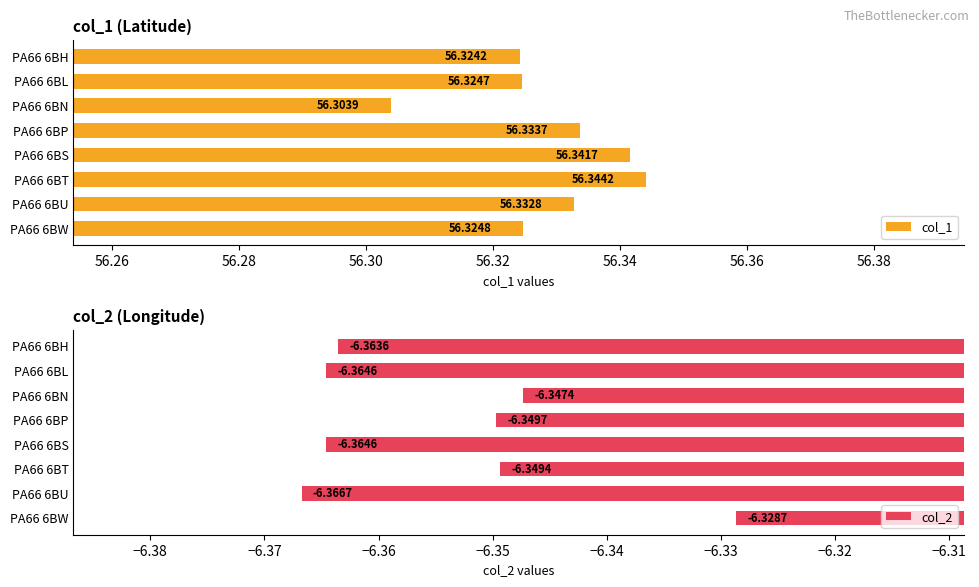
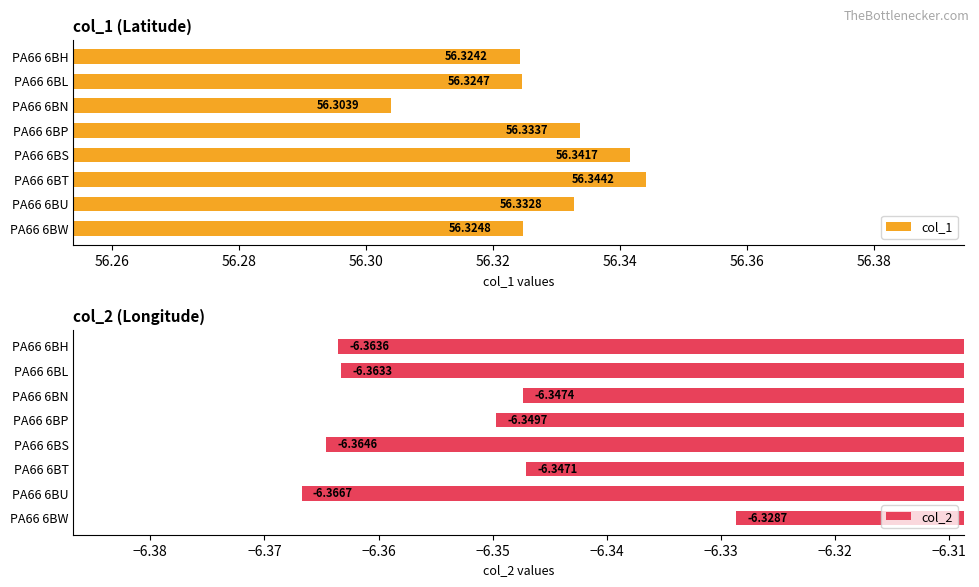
col_2 (Longitude), PA66 6BL: -6.3646 -> -6.3633
col_2 (Longitude), PA66 6BT: -6.3494 -> -6.3471
